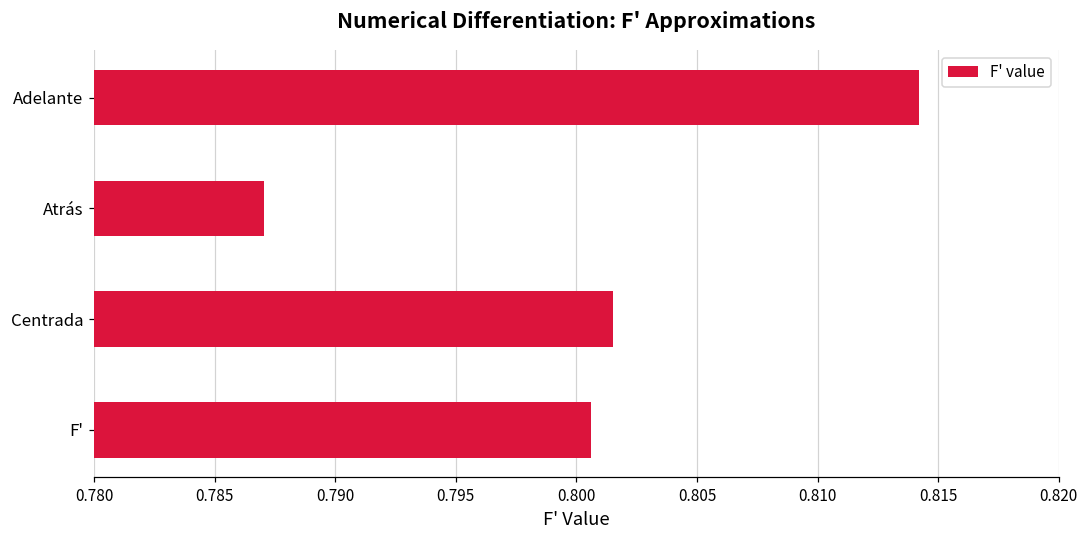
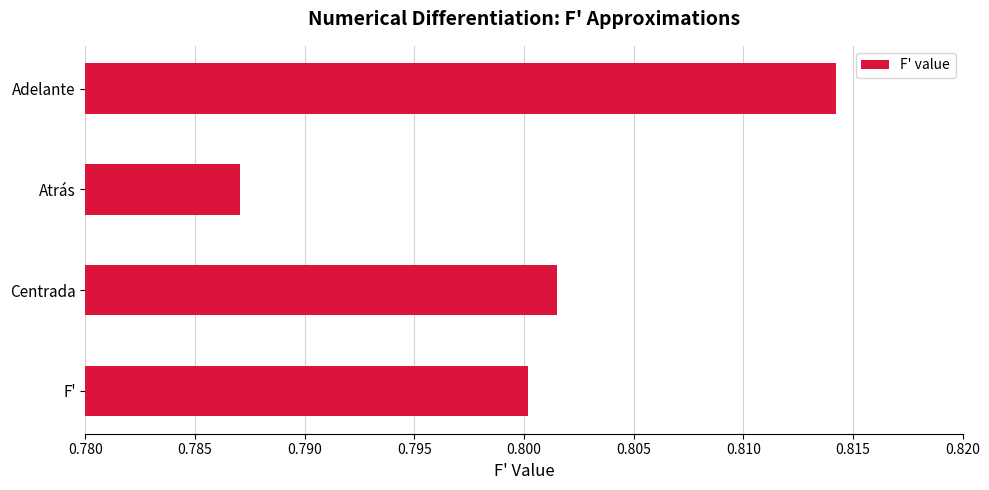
F': 0.8006 -> 0.8002
